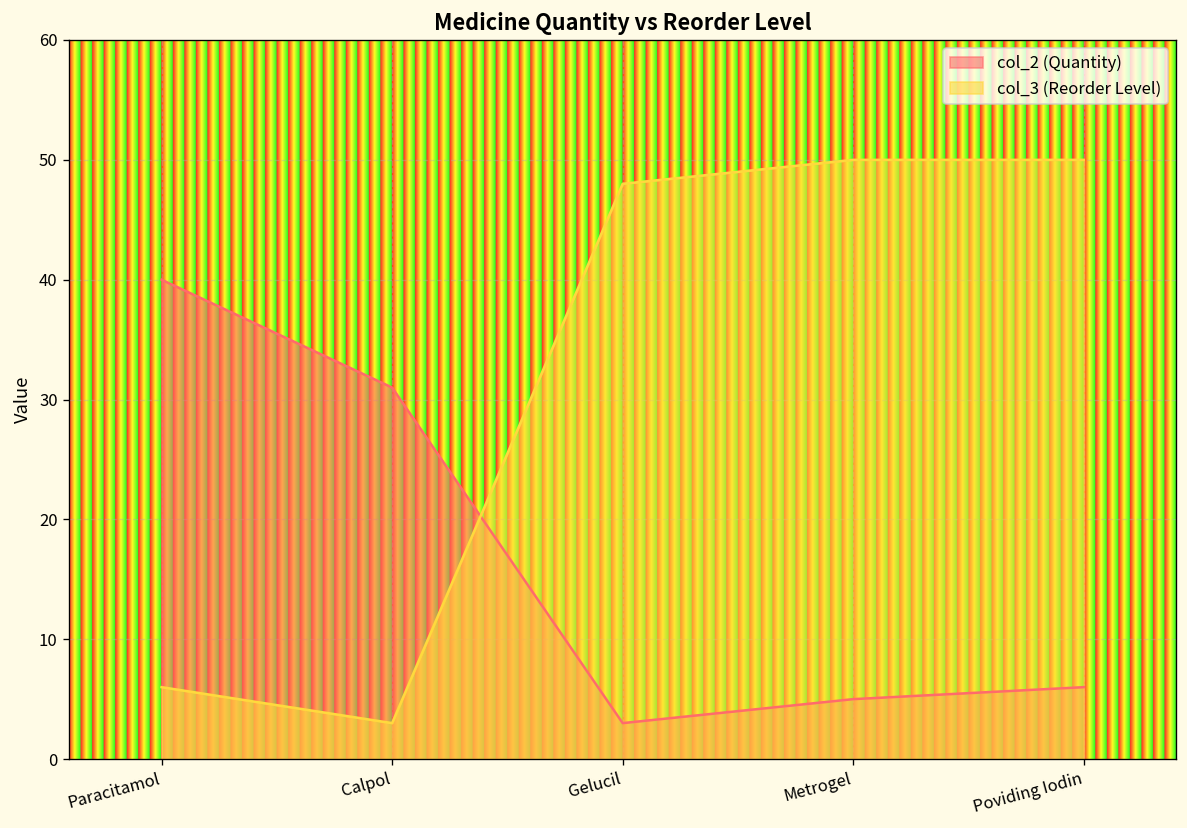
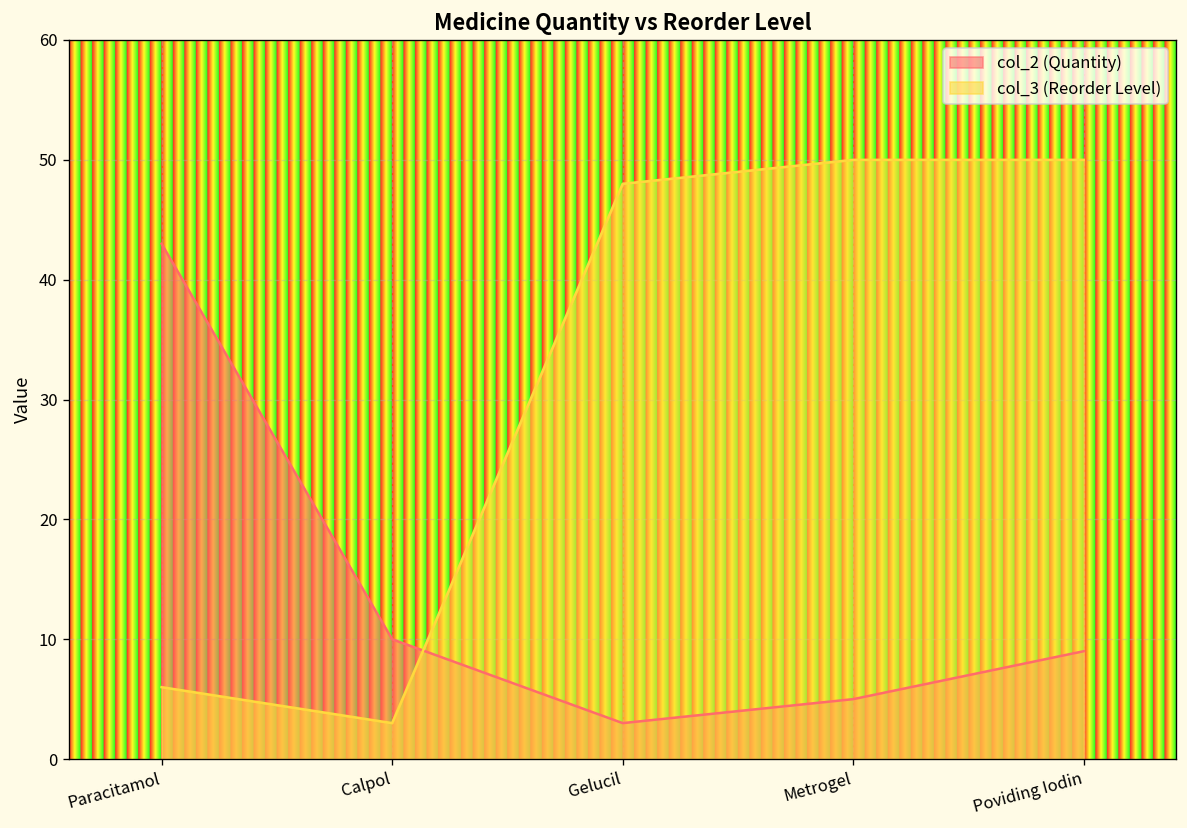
col_2 (Quantity), Paracitamol: 40 -> 43
col_2 (Quantity), Calpol: 31 -> 10
col_2 (Quantity), Poviding Iodin: 6 -> 9
